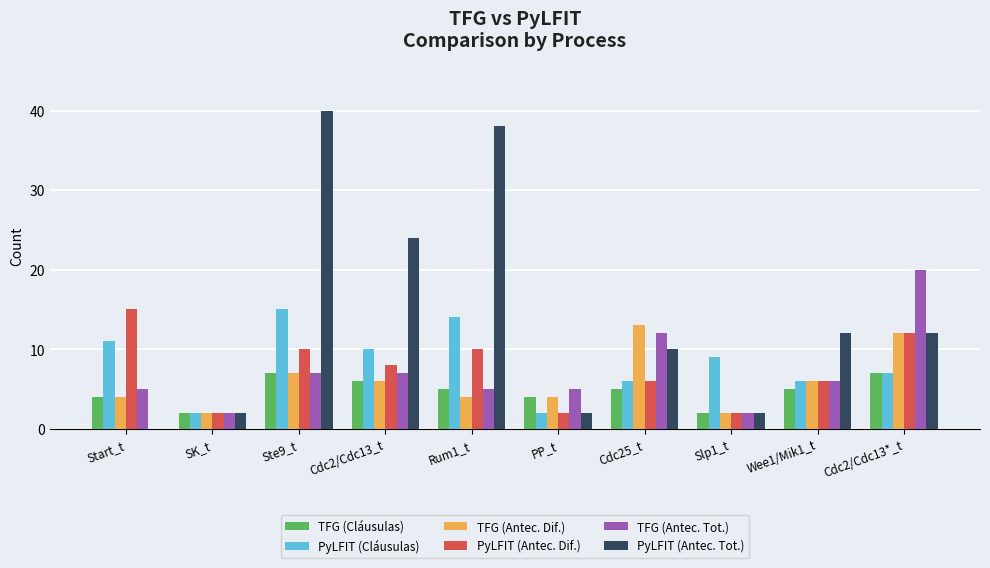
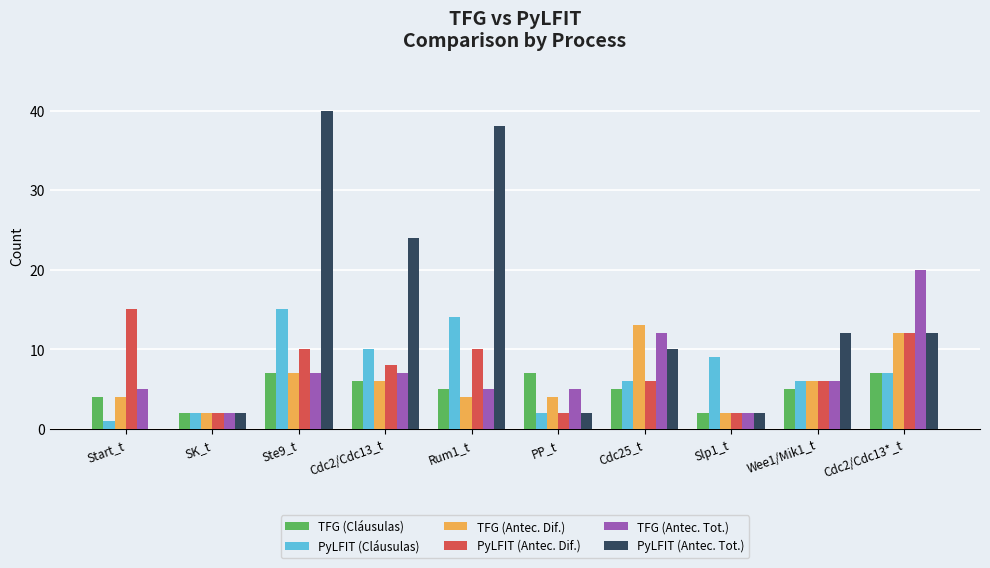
PyLFIT (Cláusulas), Start_t: 11 -> 1
TFG (Cláusulas), PP_t: 4 -> 7
